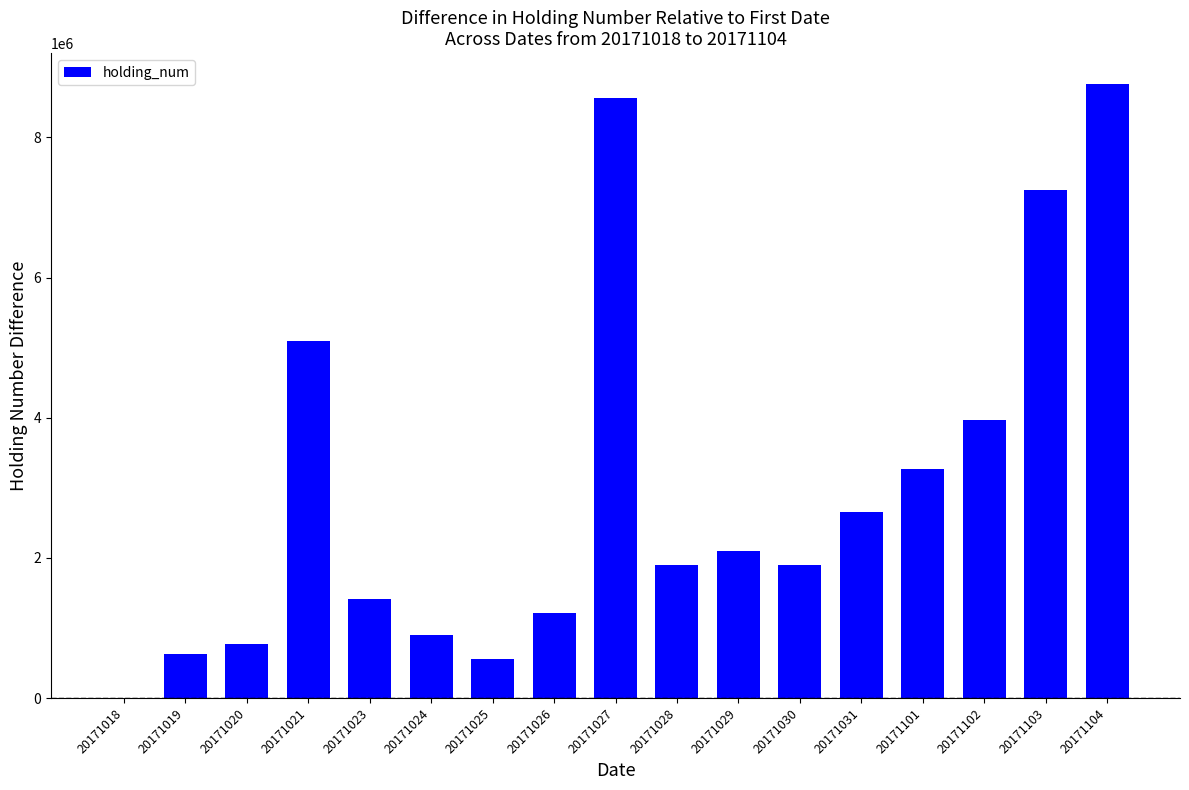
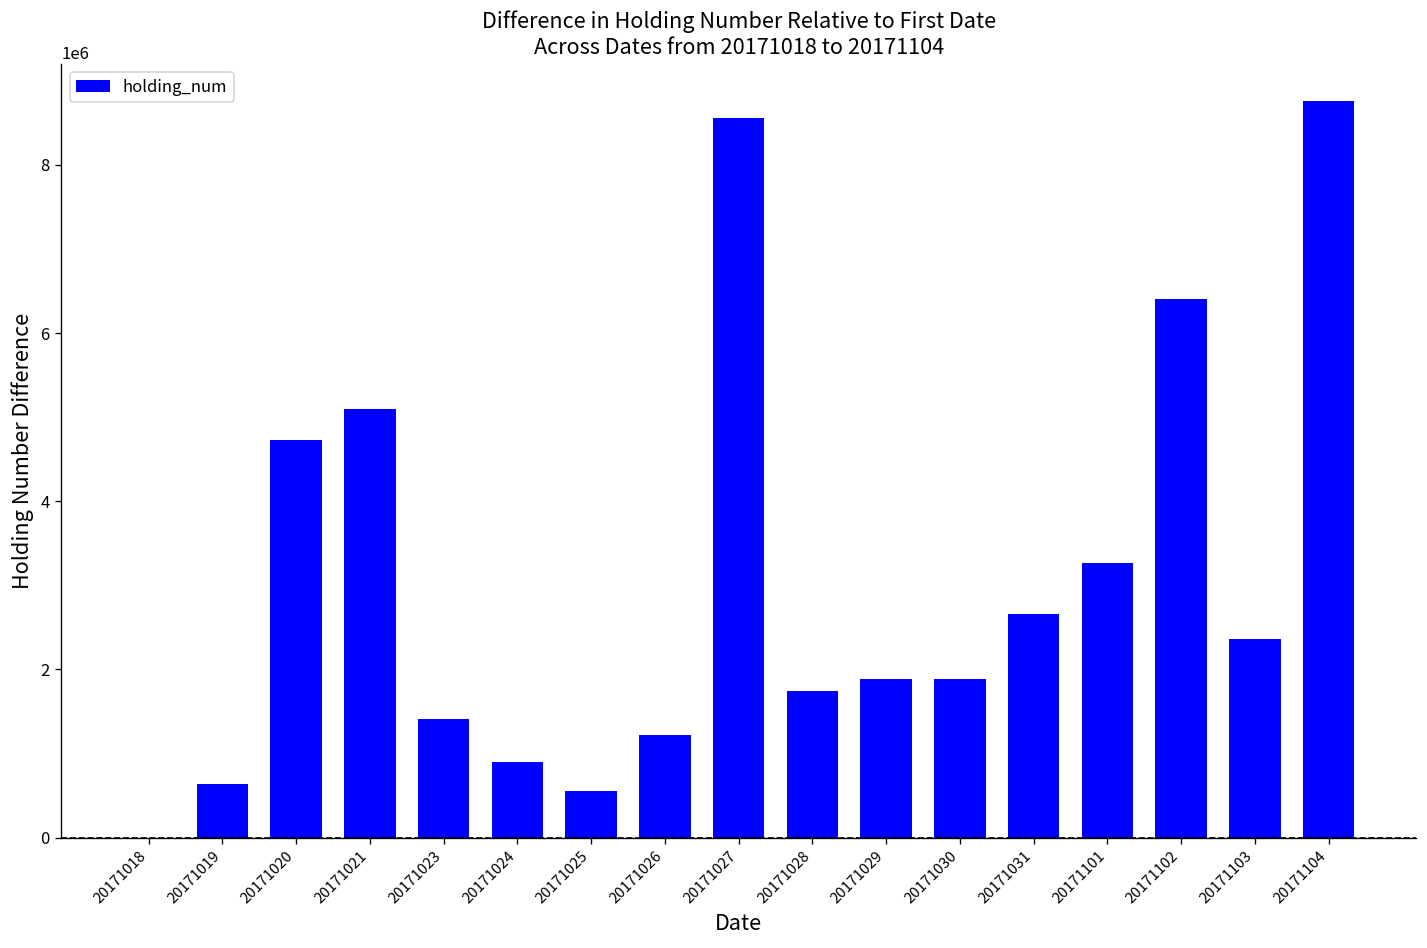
20171020: 800000 -> 4700000
20171028: 1900000 -> 1700000
20171029: 2100000 -> 1900000
20171102: 4000000 -> 6400000
20171103: 7200000 -> 2400000
